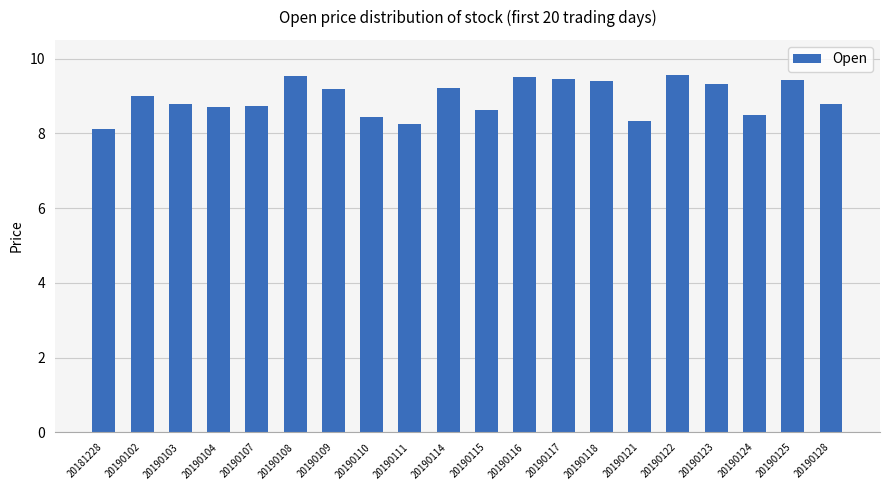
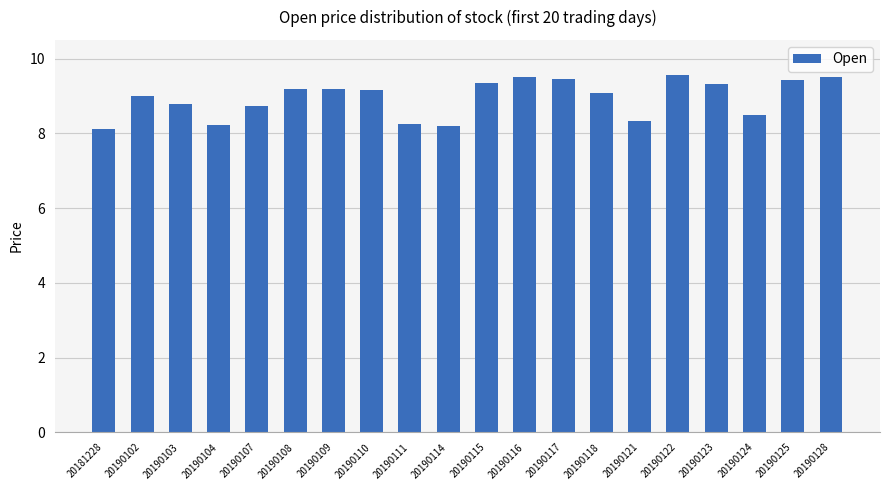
20190104: 8.7 -> 8.2
20190108: 9.5 -> 9.2
20190110: 8.4 -> 9.2
20190114: 9.2 -> 8.2
20190115: 8.6 -> 9.3
20190118: 9.4 -> 9.1
20190128: 8.8 -> 9.5
